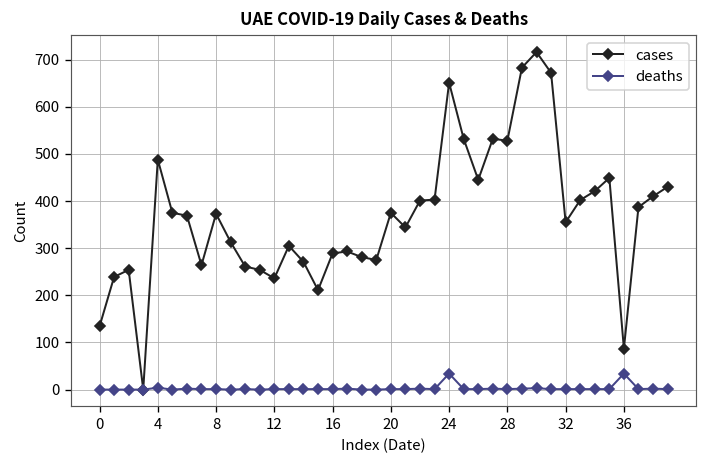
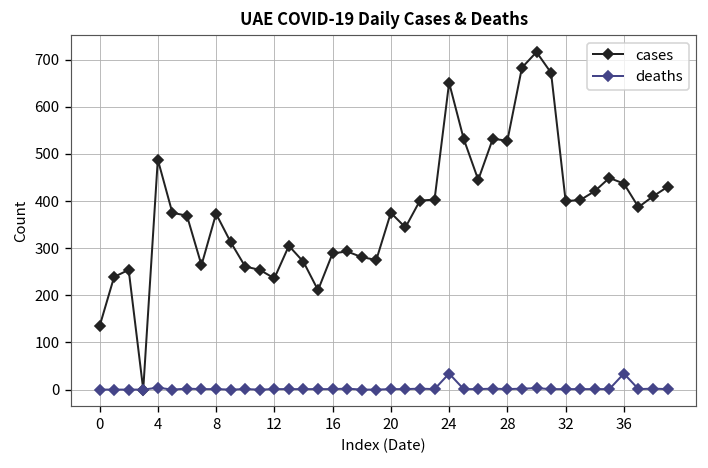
cases, 32: 360 -> 400
cases, 36: 90 -> 440
